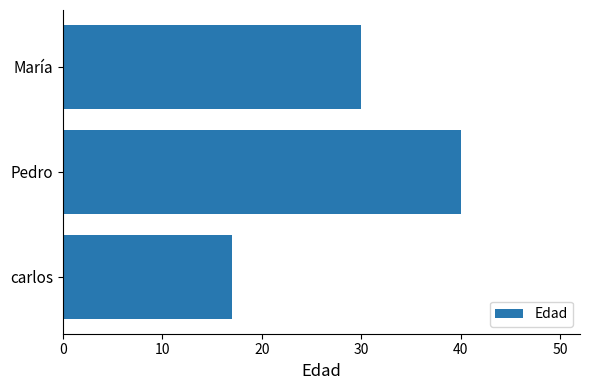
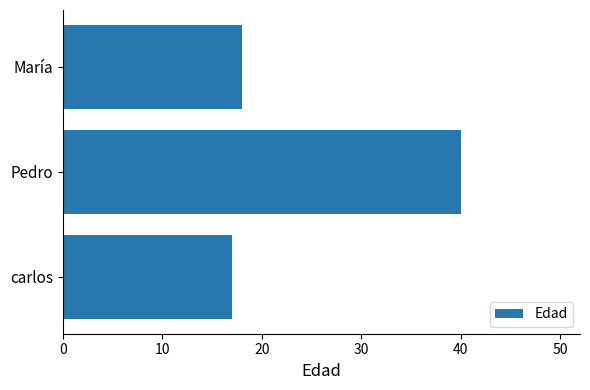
María: 30 -> 18
